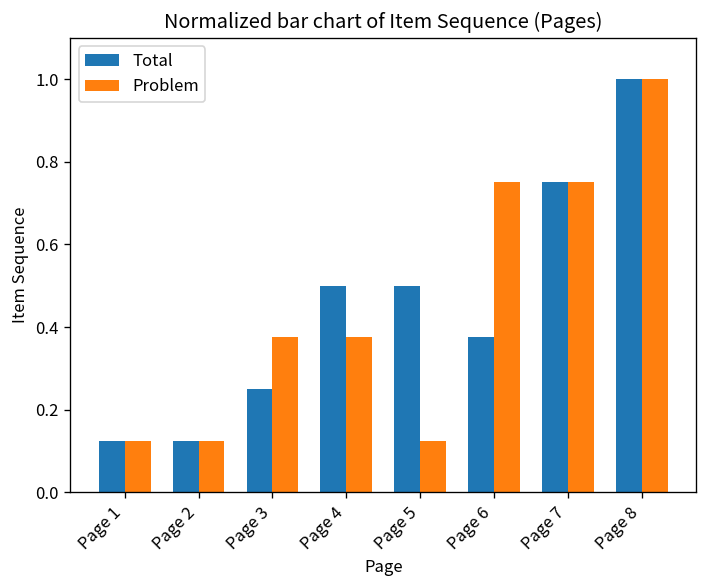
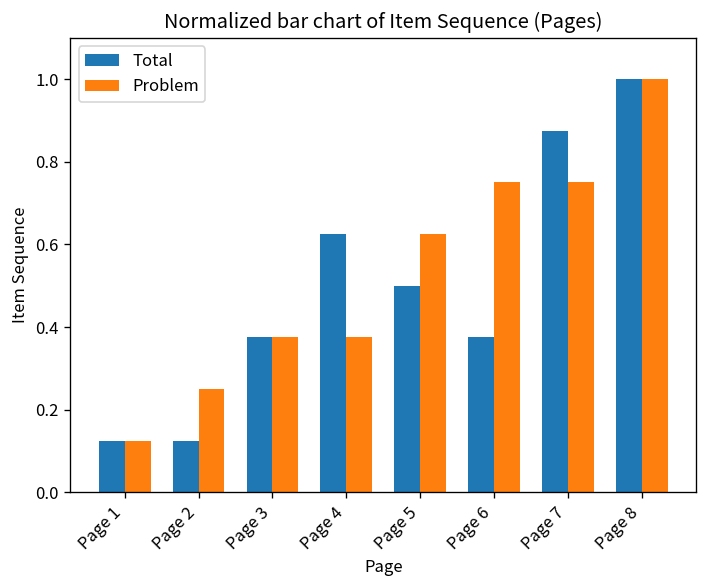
Problem, Page 2: 0.13 -> 0.25
Total, Page 3: 0.25 -> 0.38
Total, Page 4: 0.50 -> 0.63
Problem, Page 5: 0.13 -> 0.63
Total, Page 7: 0.75 -> 0.88
